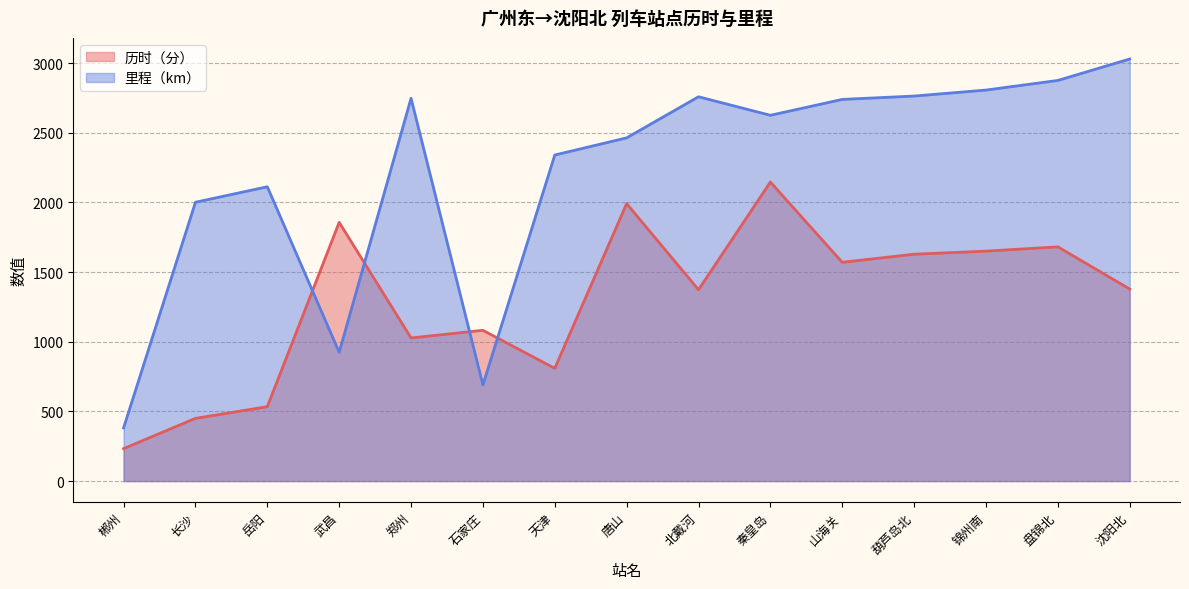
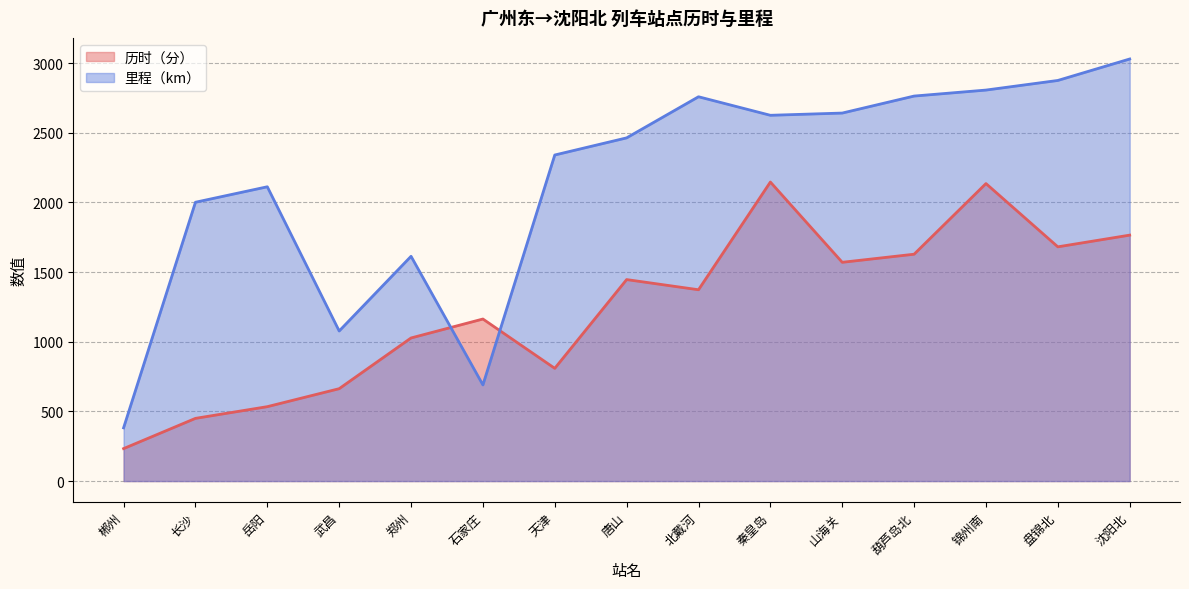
历时（分）, 武昌: 1860 -> 660
里程（km）, 武昌: 920 -> 1080
里程（km）, 郑州: 2750 -> 1610
历时（分）, 石家庄: 1080 -> 1160
历时（分）, 唐山: 1990 -> 1450
里程（km）, 山海关: 2740 -> 2640
历时（分）, 锦州南: 1650 -> 2140
历时（分）, 沈阳北: 1380 -> 1770
